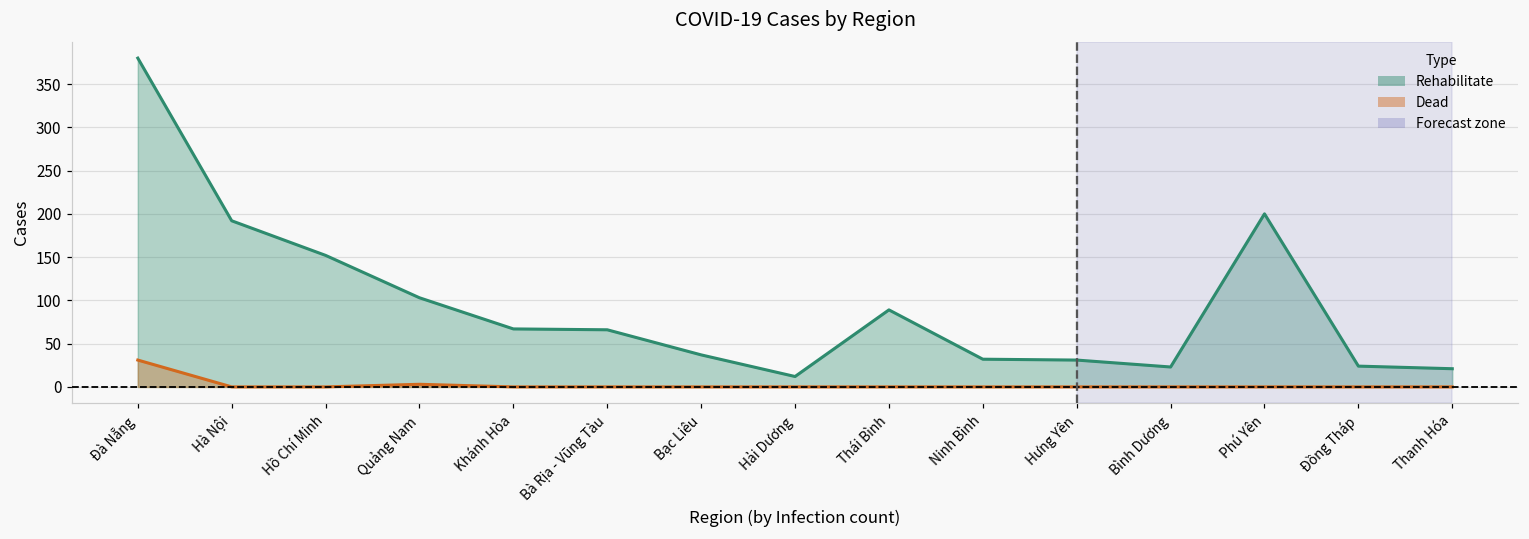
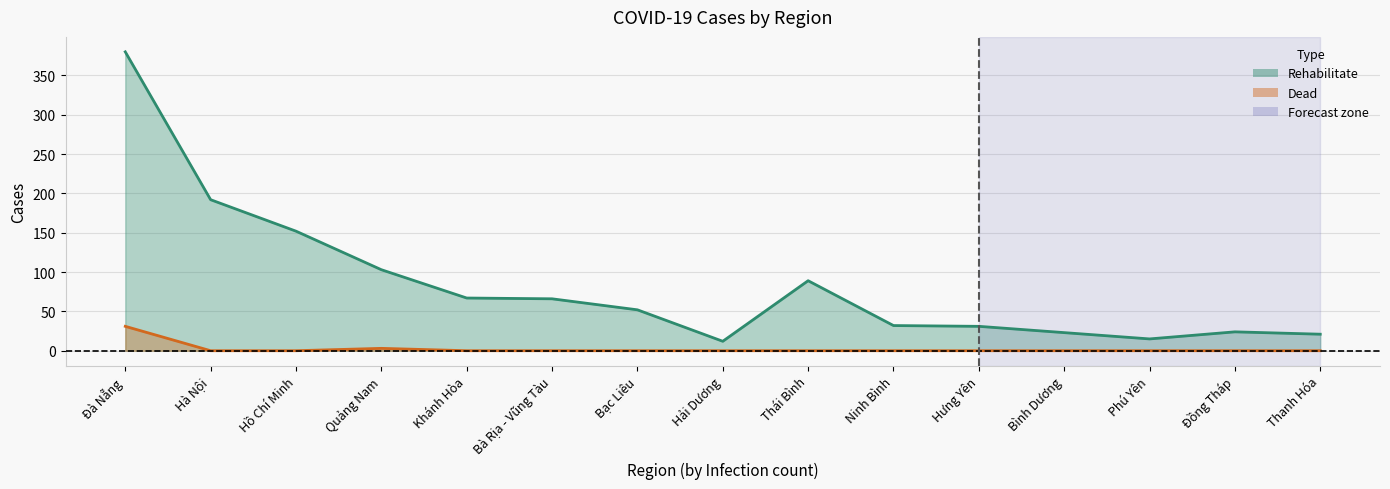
Rehabilitate, Bạc Liêu: 40 -> 50
Rehabilitate, Phú Yên: 200 -> 20
